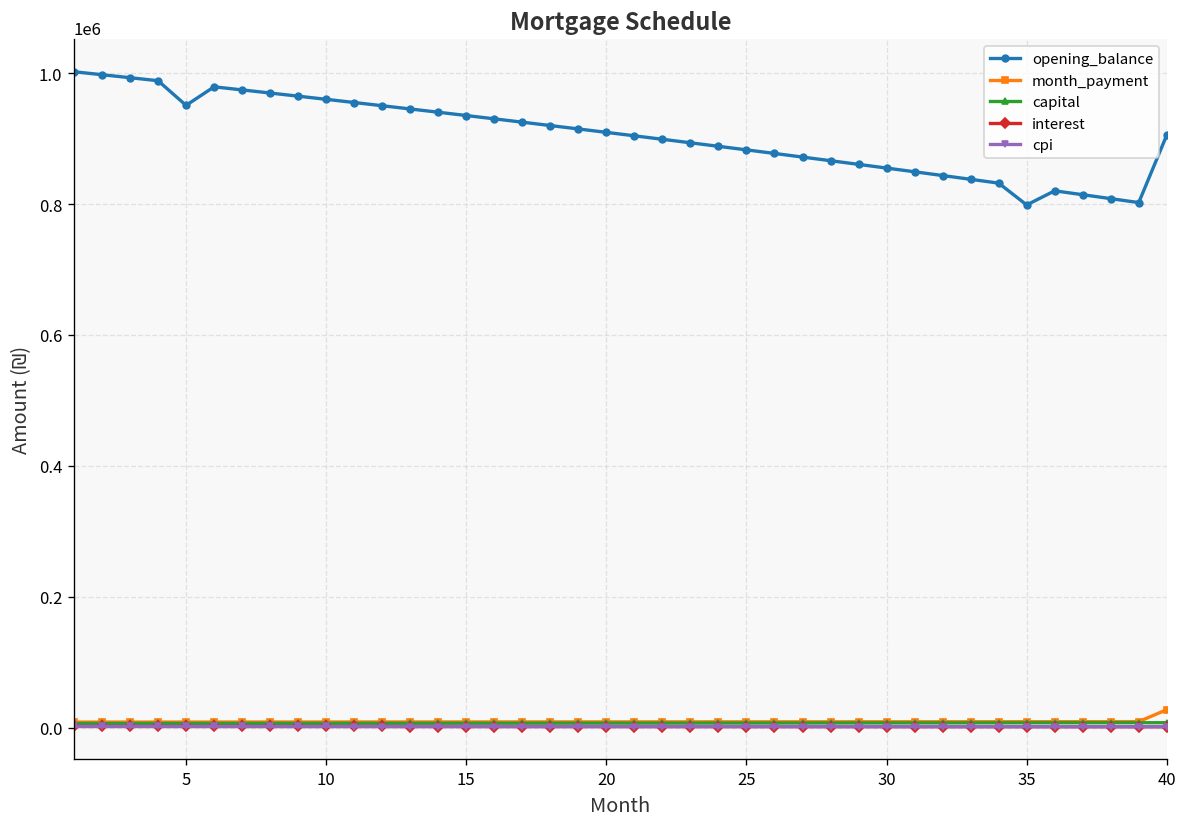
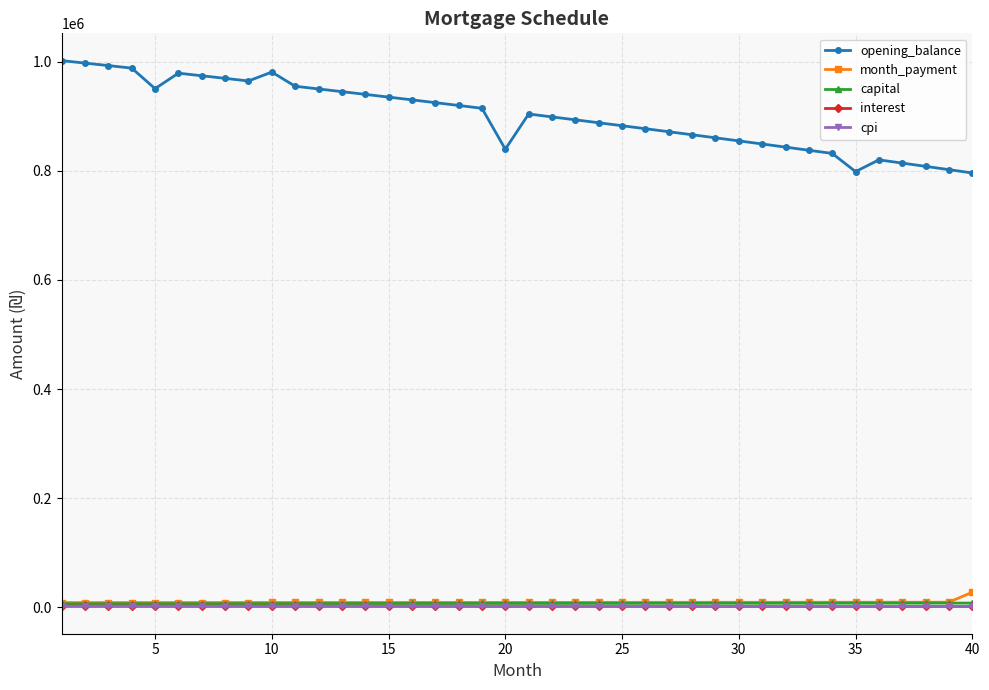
opening_balance, 10: 960000 -> 980000
opening_balance, 20: 910000 -> 840000
opening_balance, 40: 910000 -> 800000
